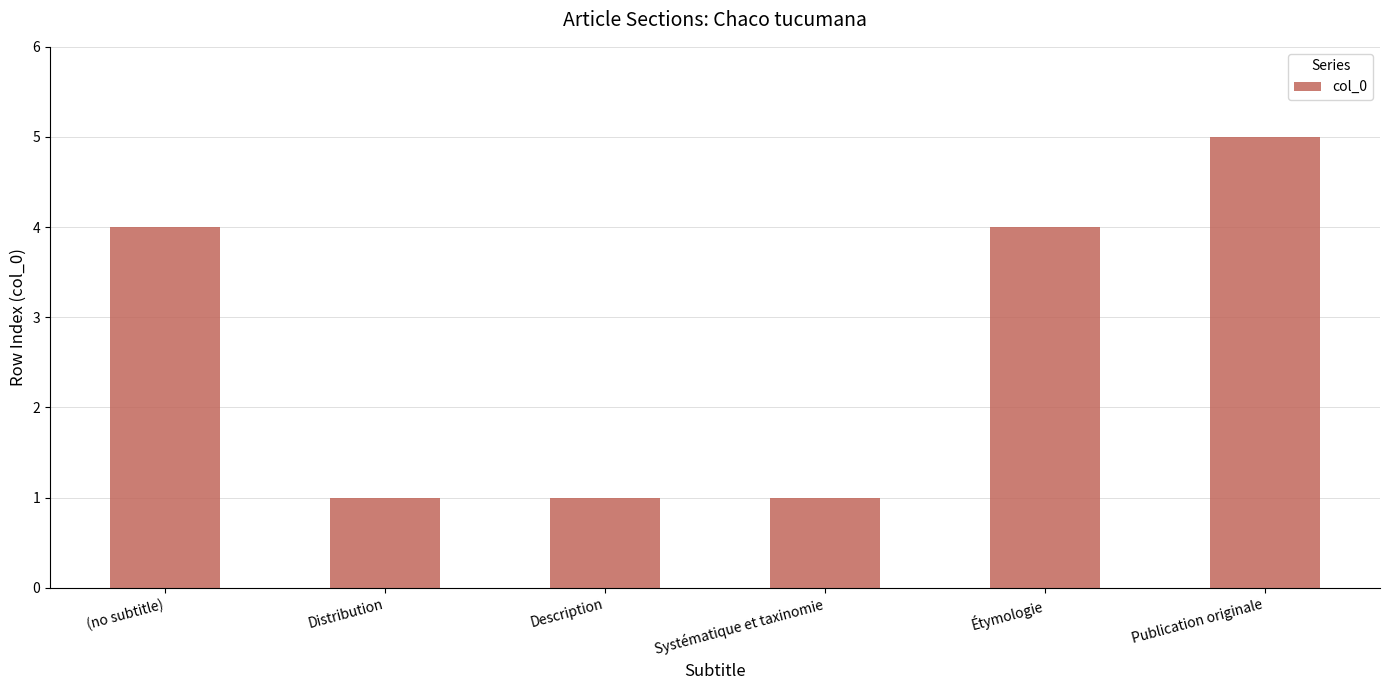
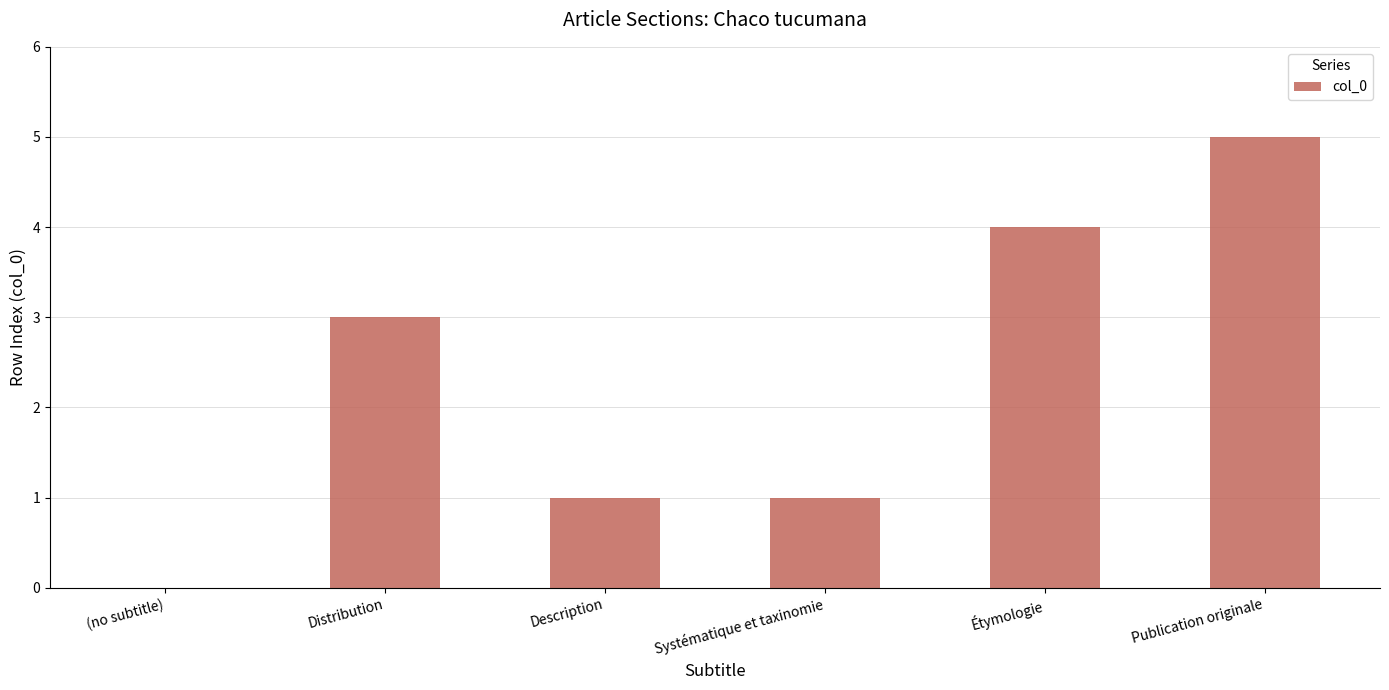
(no subtitle): 4 -> 0
Distribution: 1 -> 3
